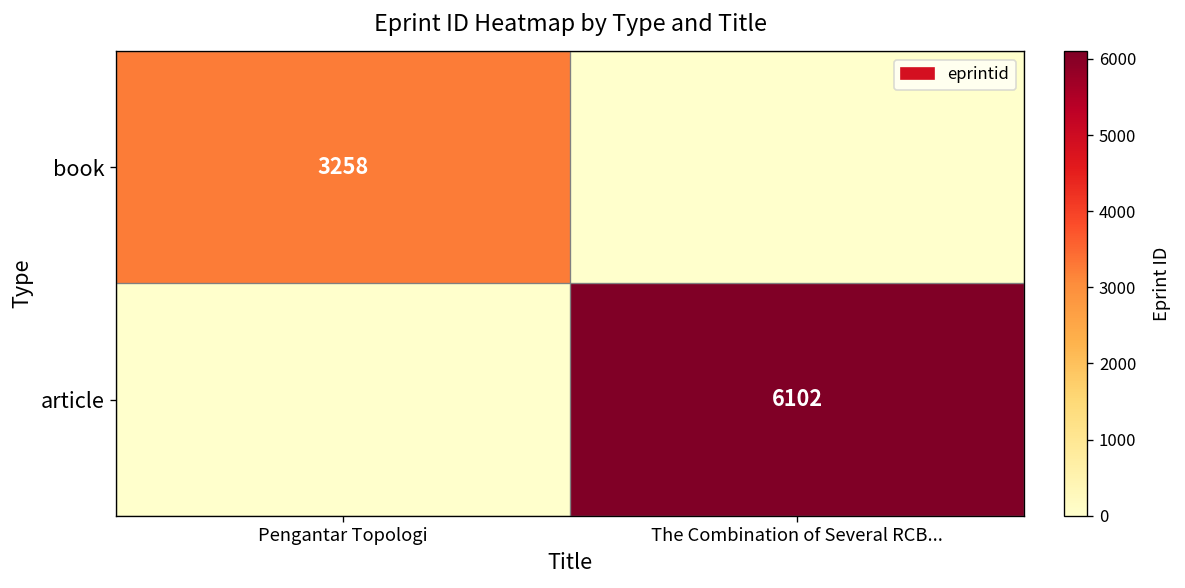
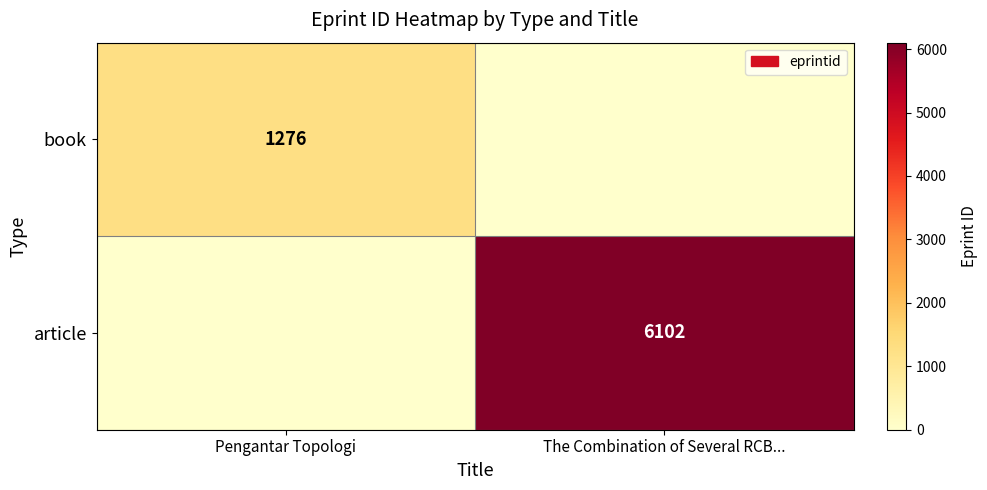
book, Pengantar Topologi: 3258 -> 1276
